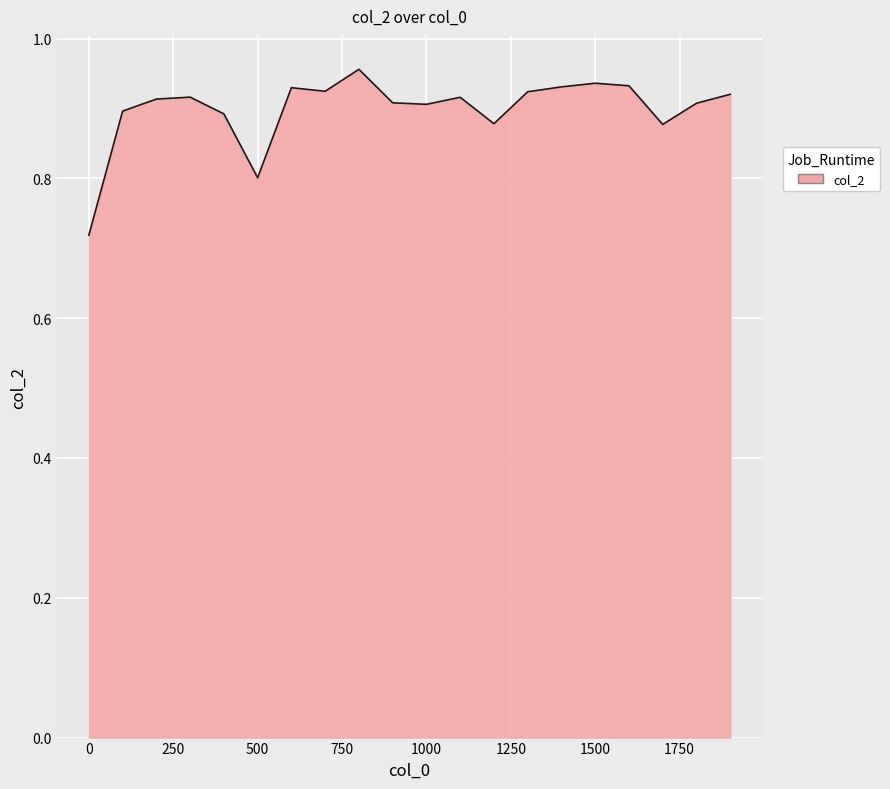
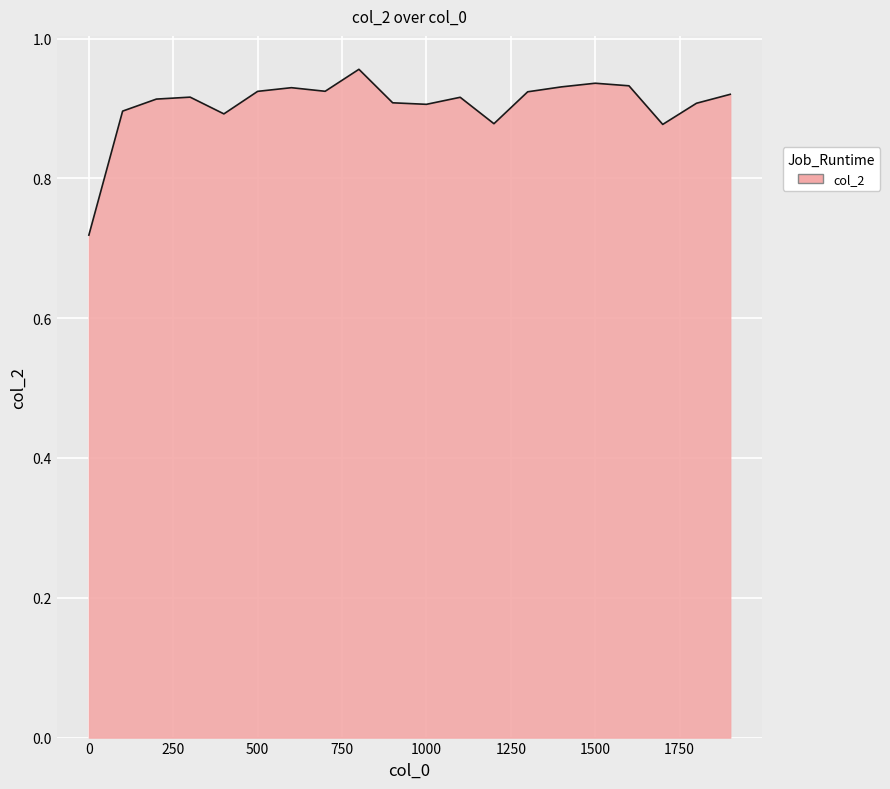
500: 0.80 -> 0.92
